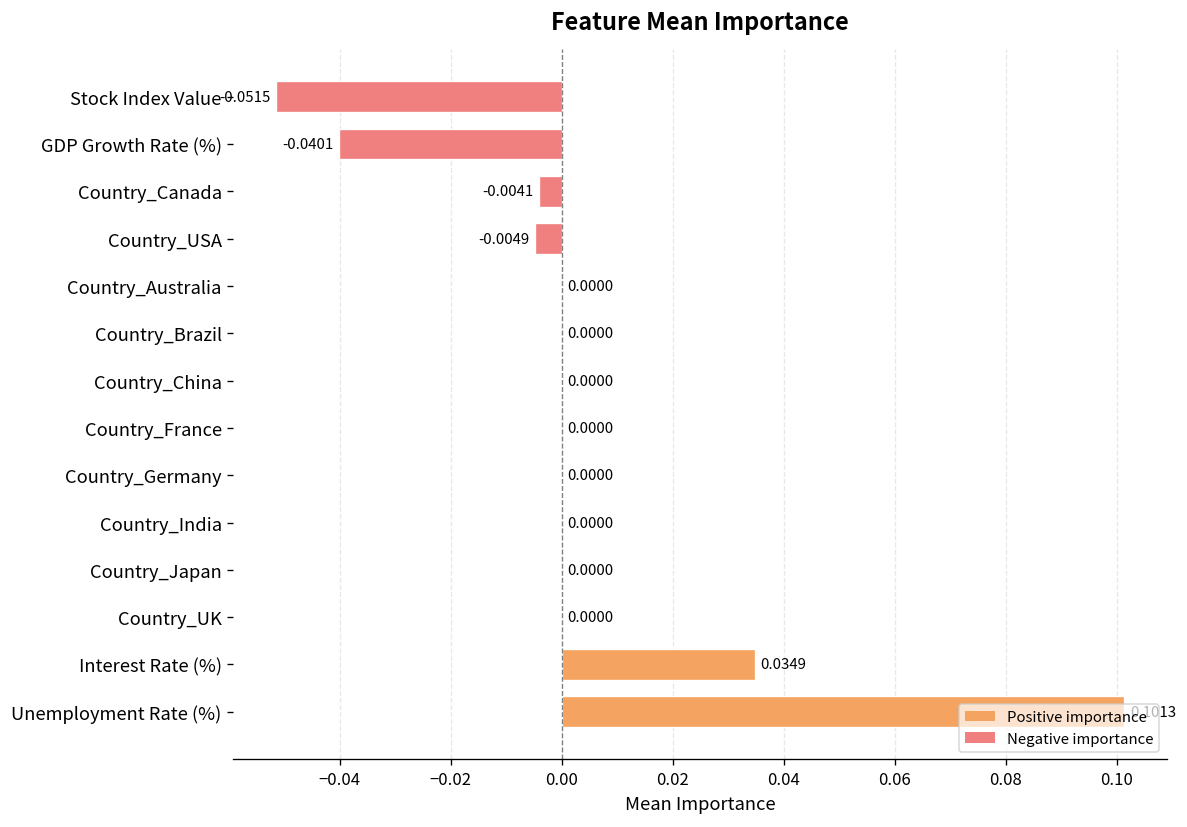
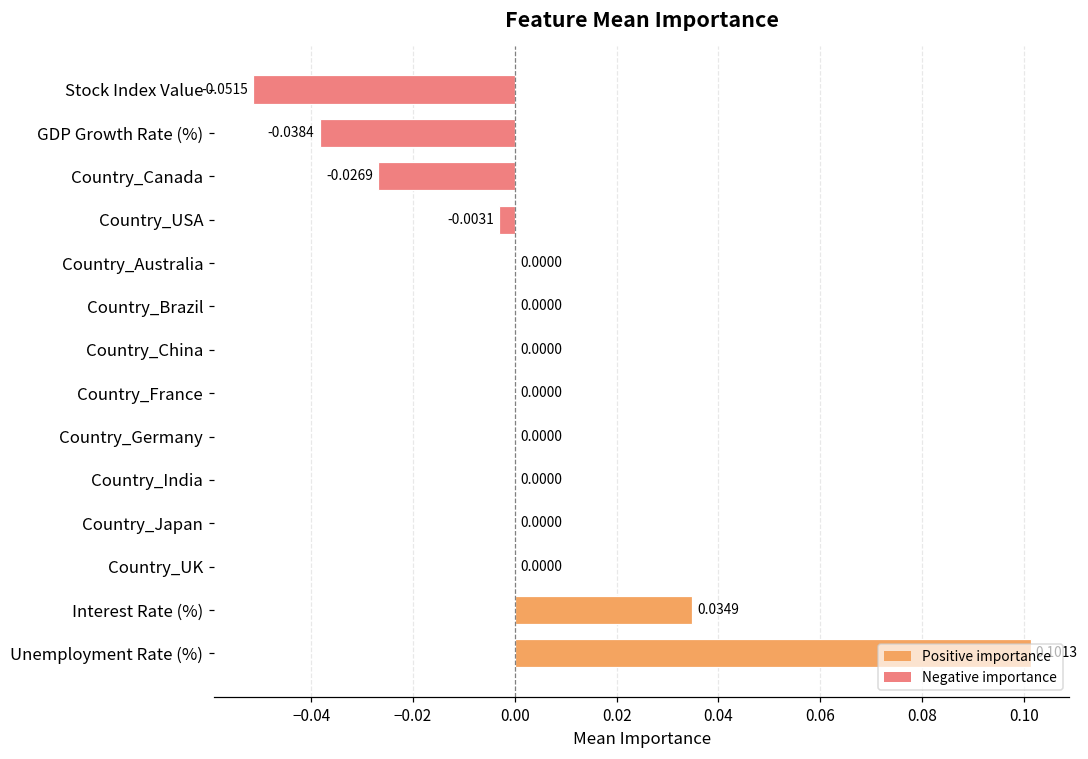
GDP Growth Rate (%): -0.0401 -> -0.0384
Country_Canada: -0.0041 -> -0.0269
Country_USA: -0.0049 -> -0.0031
